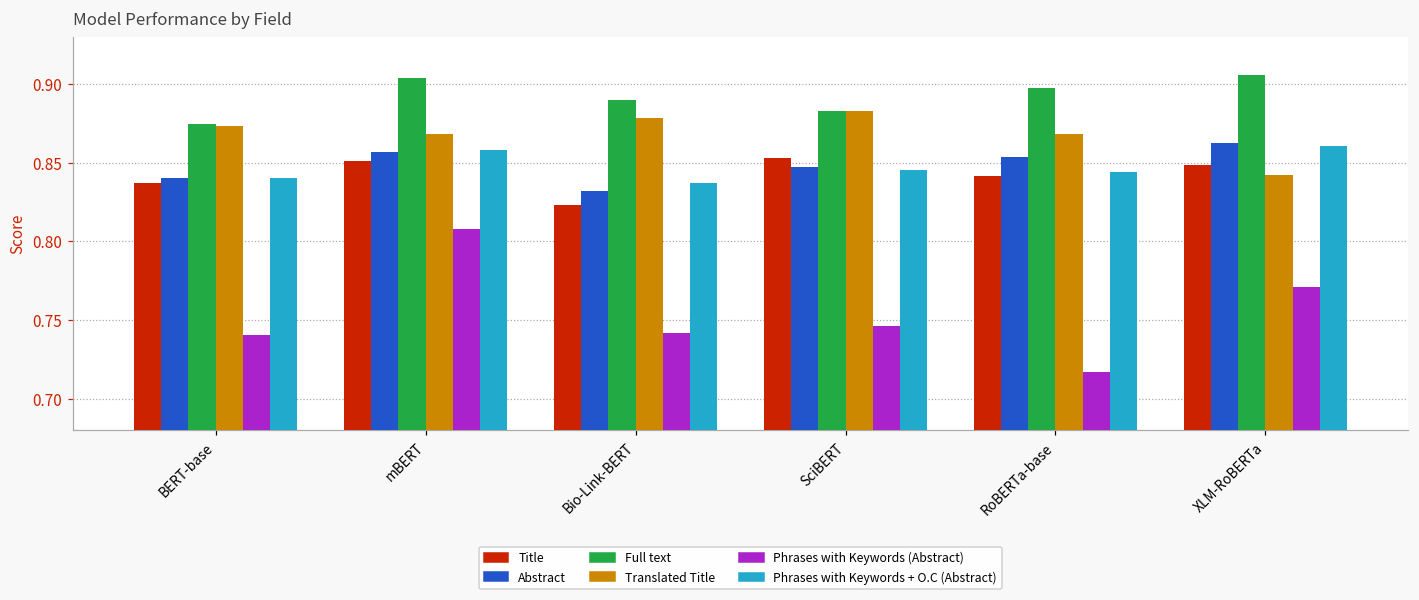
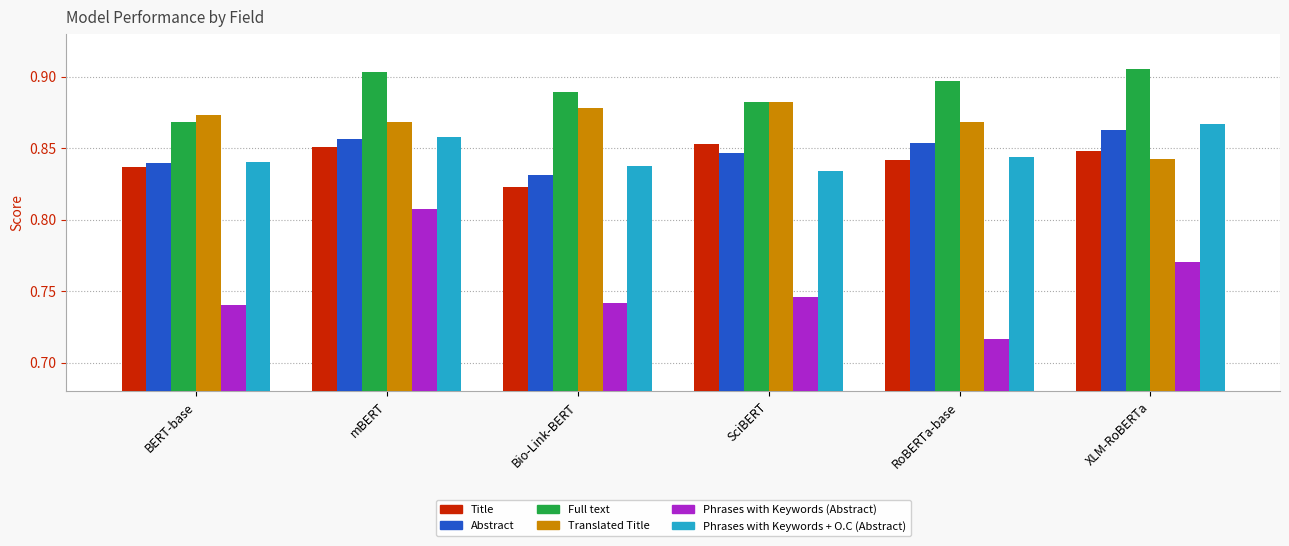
Full text, BERT-base: 0.875 -> 0.868
Phrases with Keywords + O.C (Abstract), SciBERT: 0.845 -> 0.834
Phrases with Keywords + O.C (Abstract), XLM-RoBERTa: 0.861 -> 0.867
